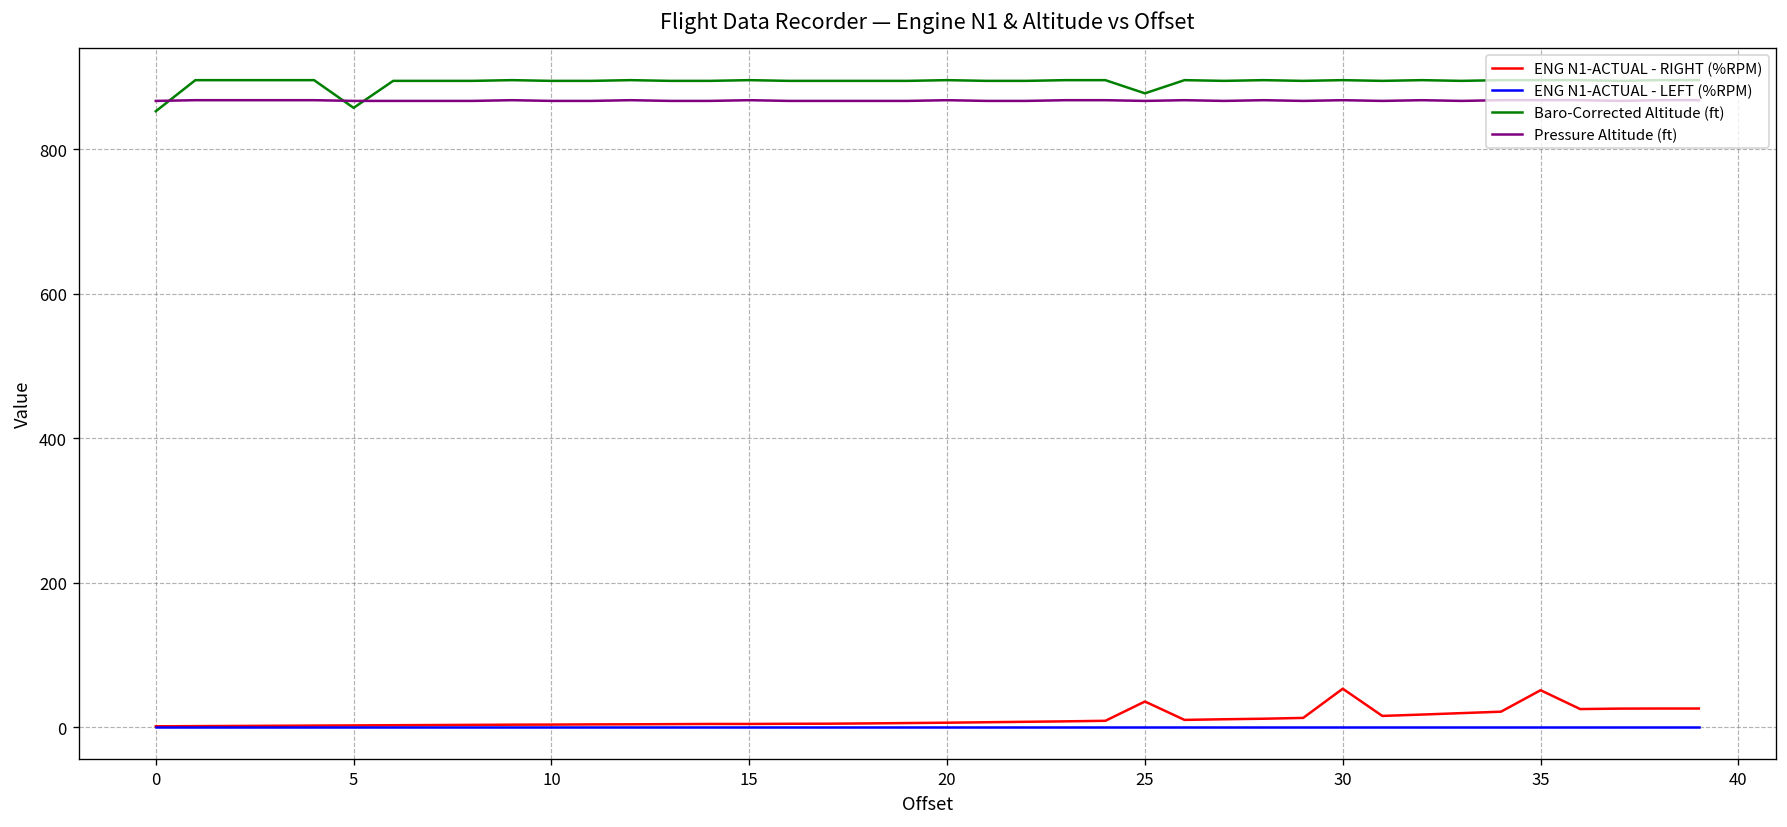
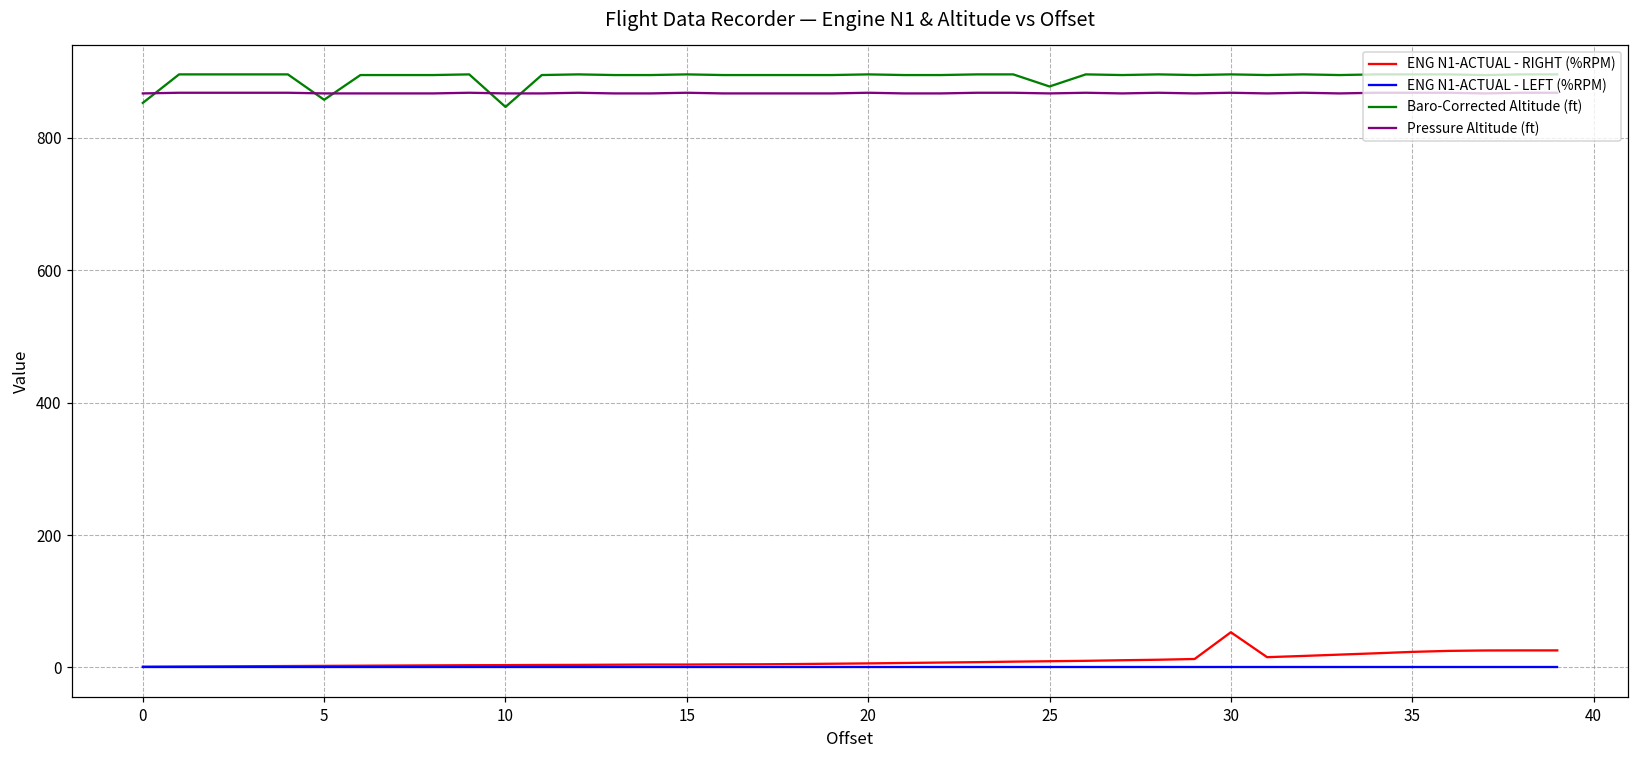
Baro-Corrected Altitude (ft), 10: 890 -> 850
ENG N1-ACTUAL - RIGHT (%RPM), 25: 40 -> 10
ENG N1-ACTUAL - RIGHT (%RPM), 35: 50 -> 20
